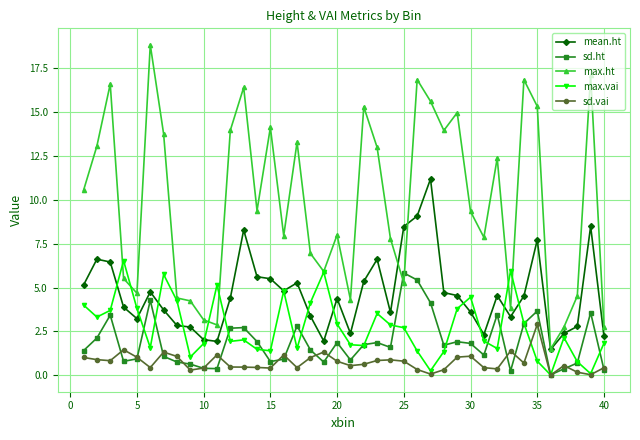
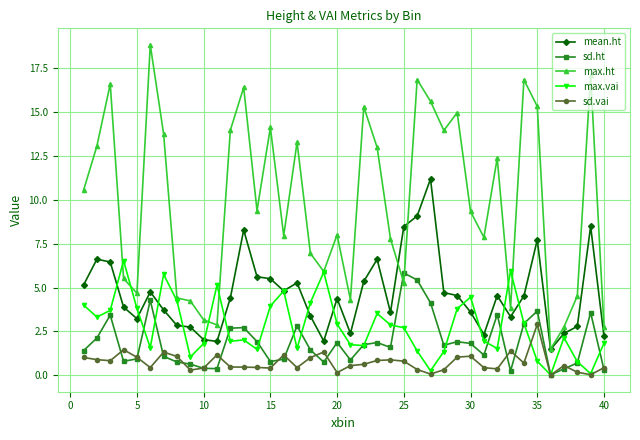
max.vai, 15: 1.4 -> 4.0
sd.vai, 20: 0.8 -> 0.2
